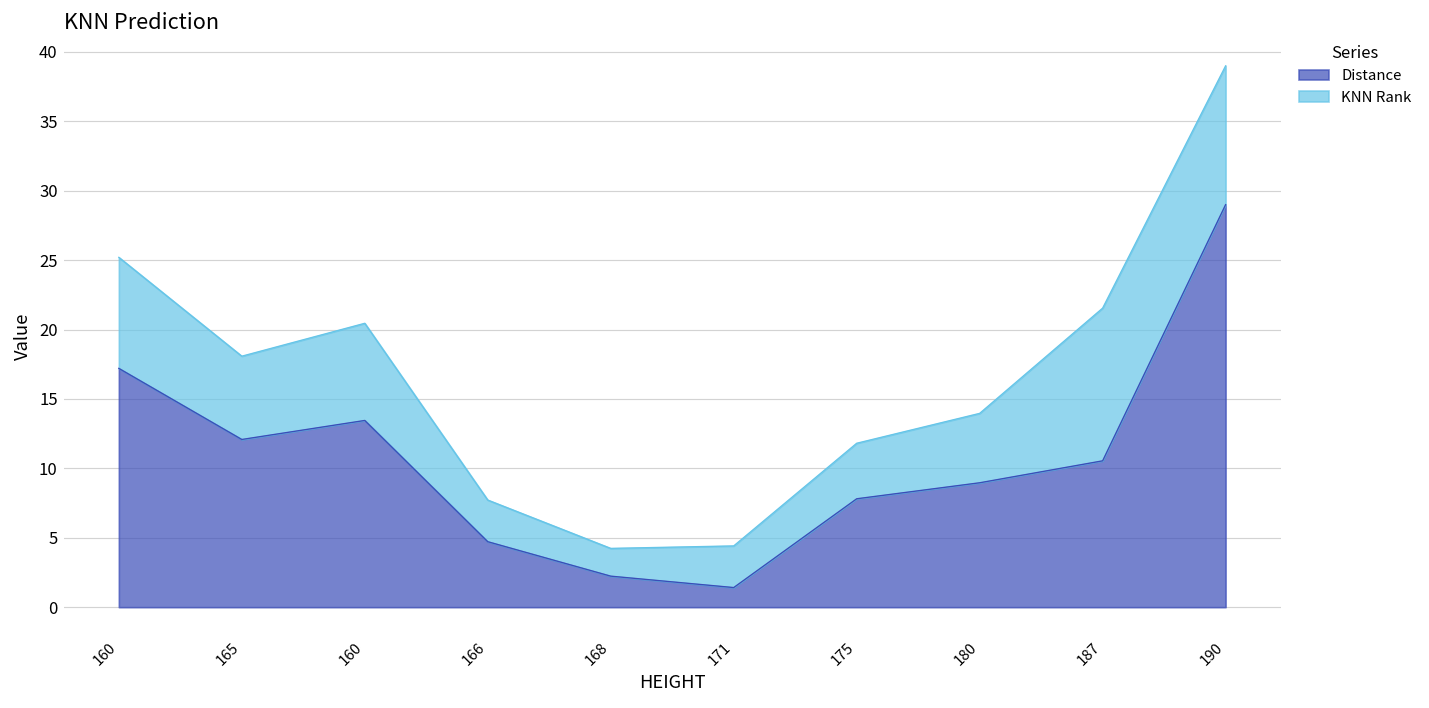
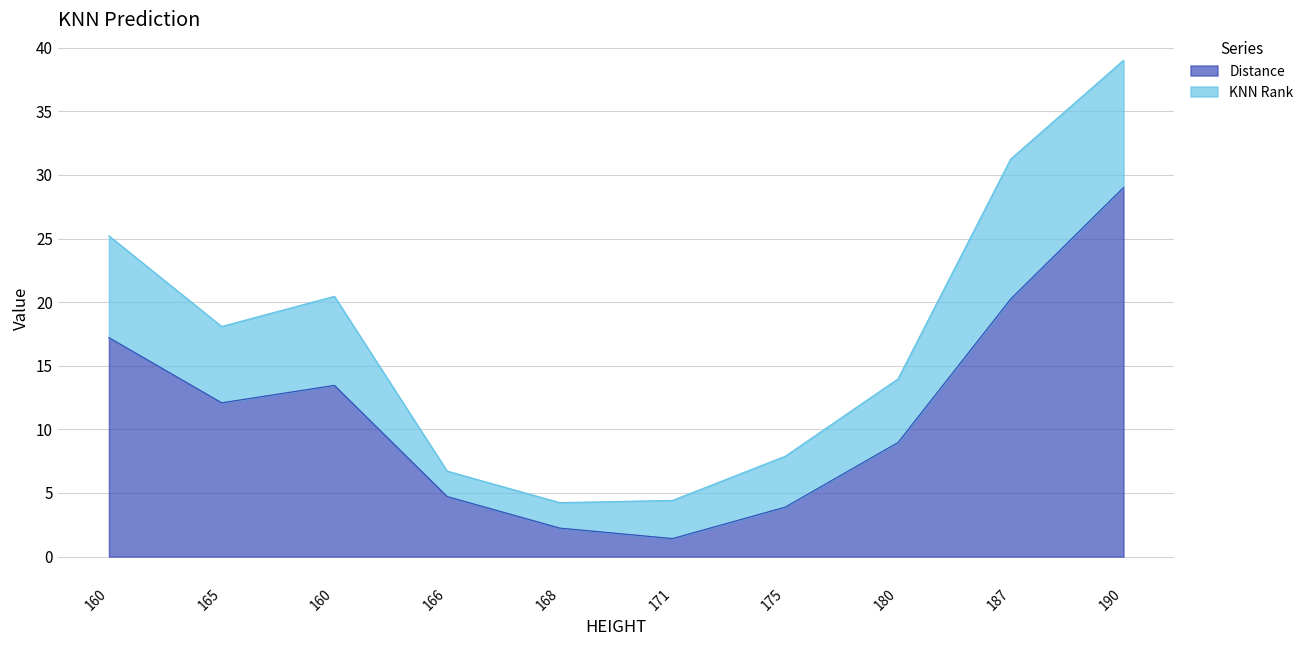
KNN Rank, 166: 3 -> 2
Distance, 175: 7.8 -> 3.9
Distance, 187: 10.5 -> 20.2
